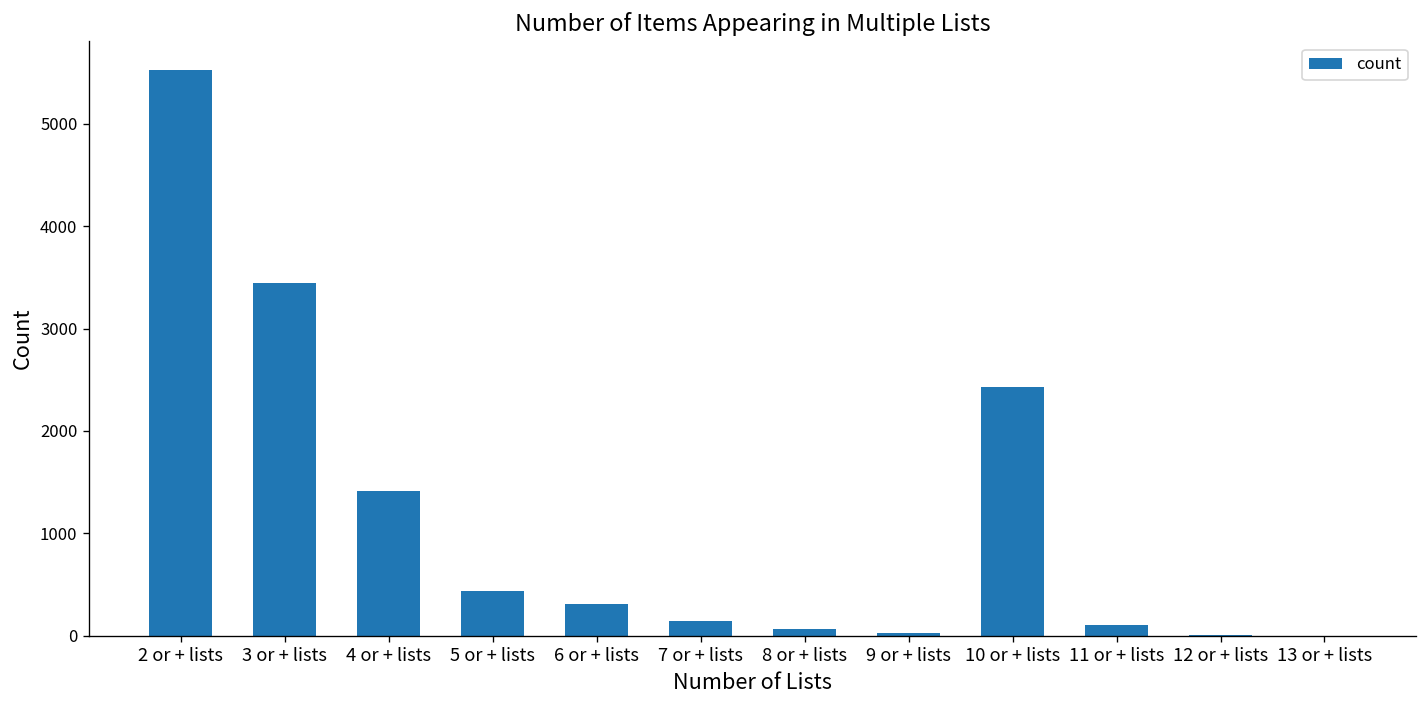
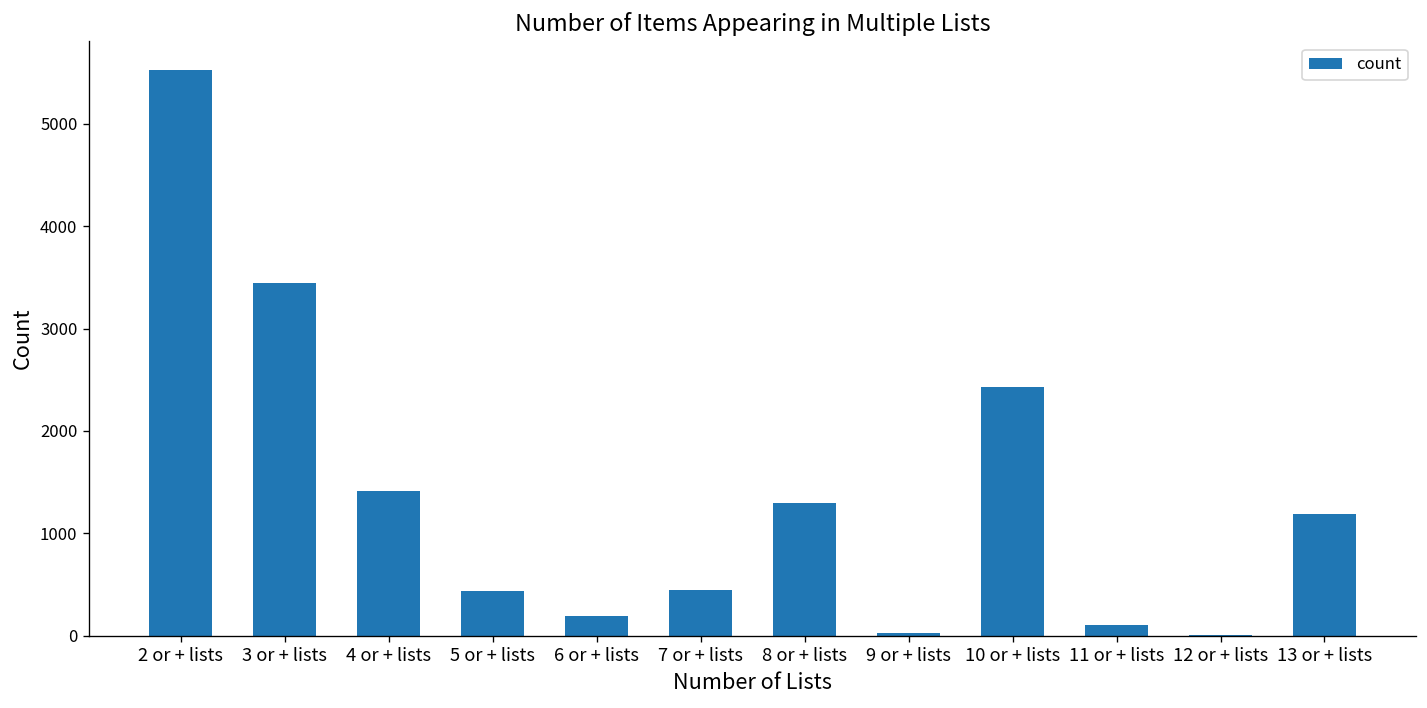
6 or + lists: 300 -> 200
7 or + lists: 100 -> 400
8 or + lists: 100 -> 1300
13 or + lists: 0 -> 1200
